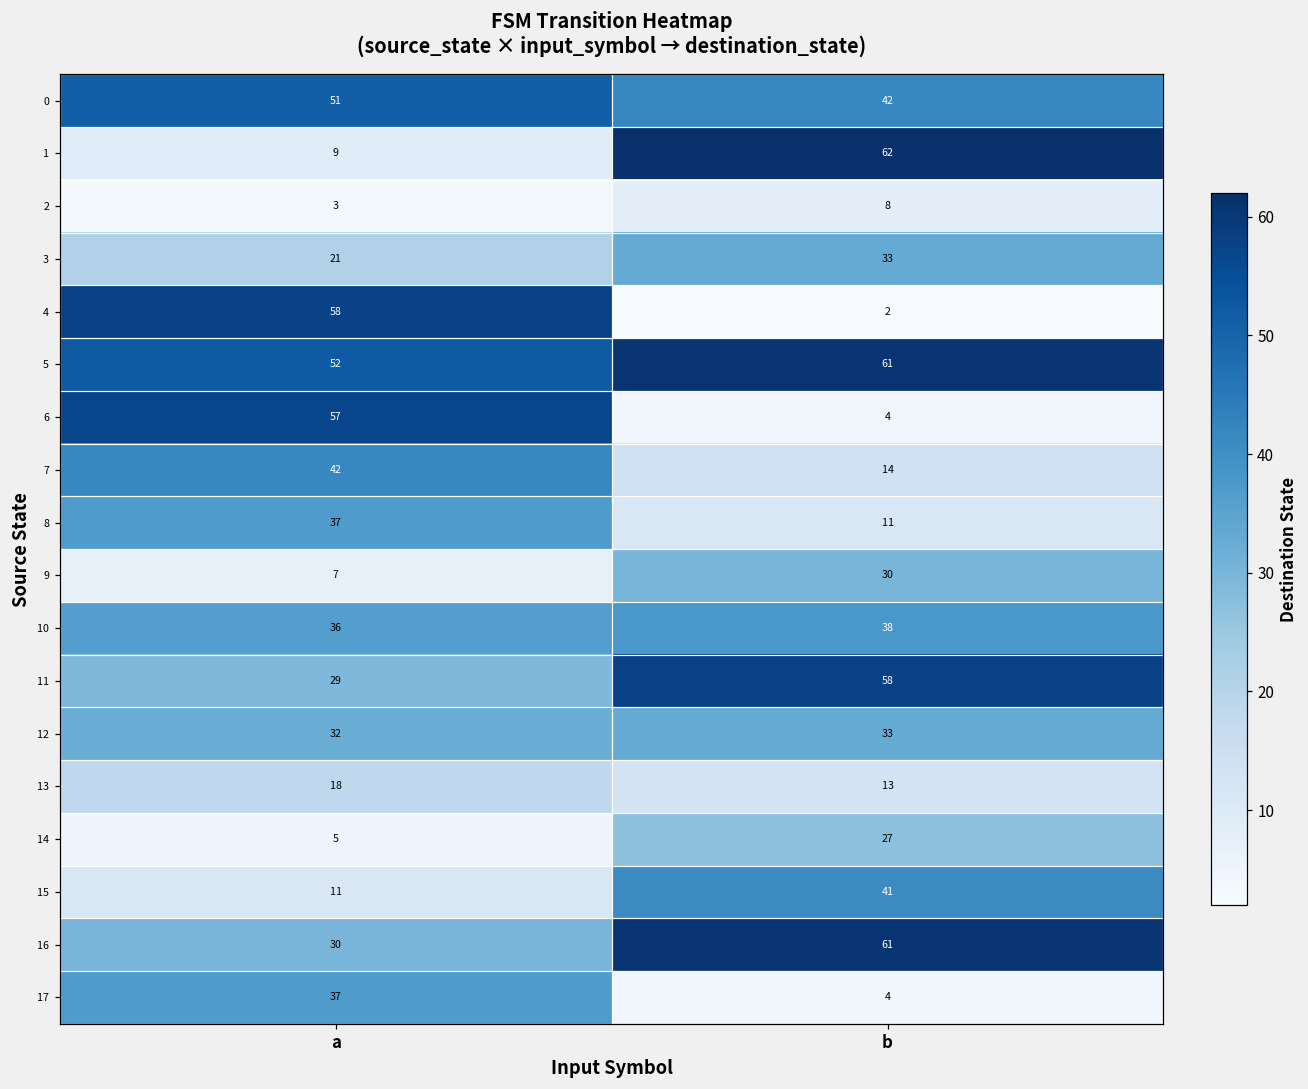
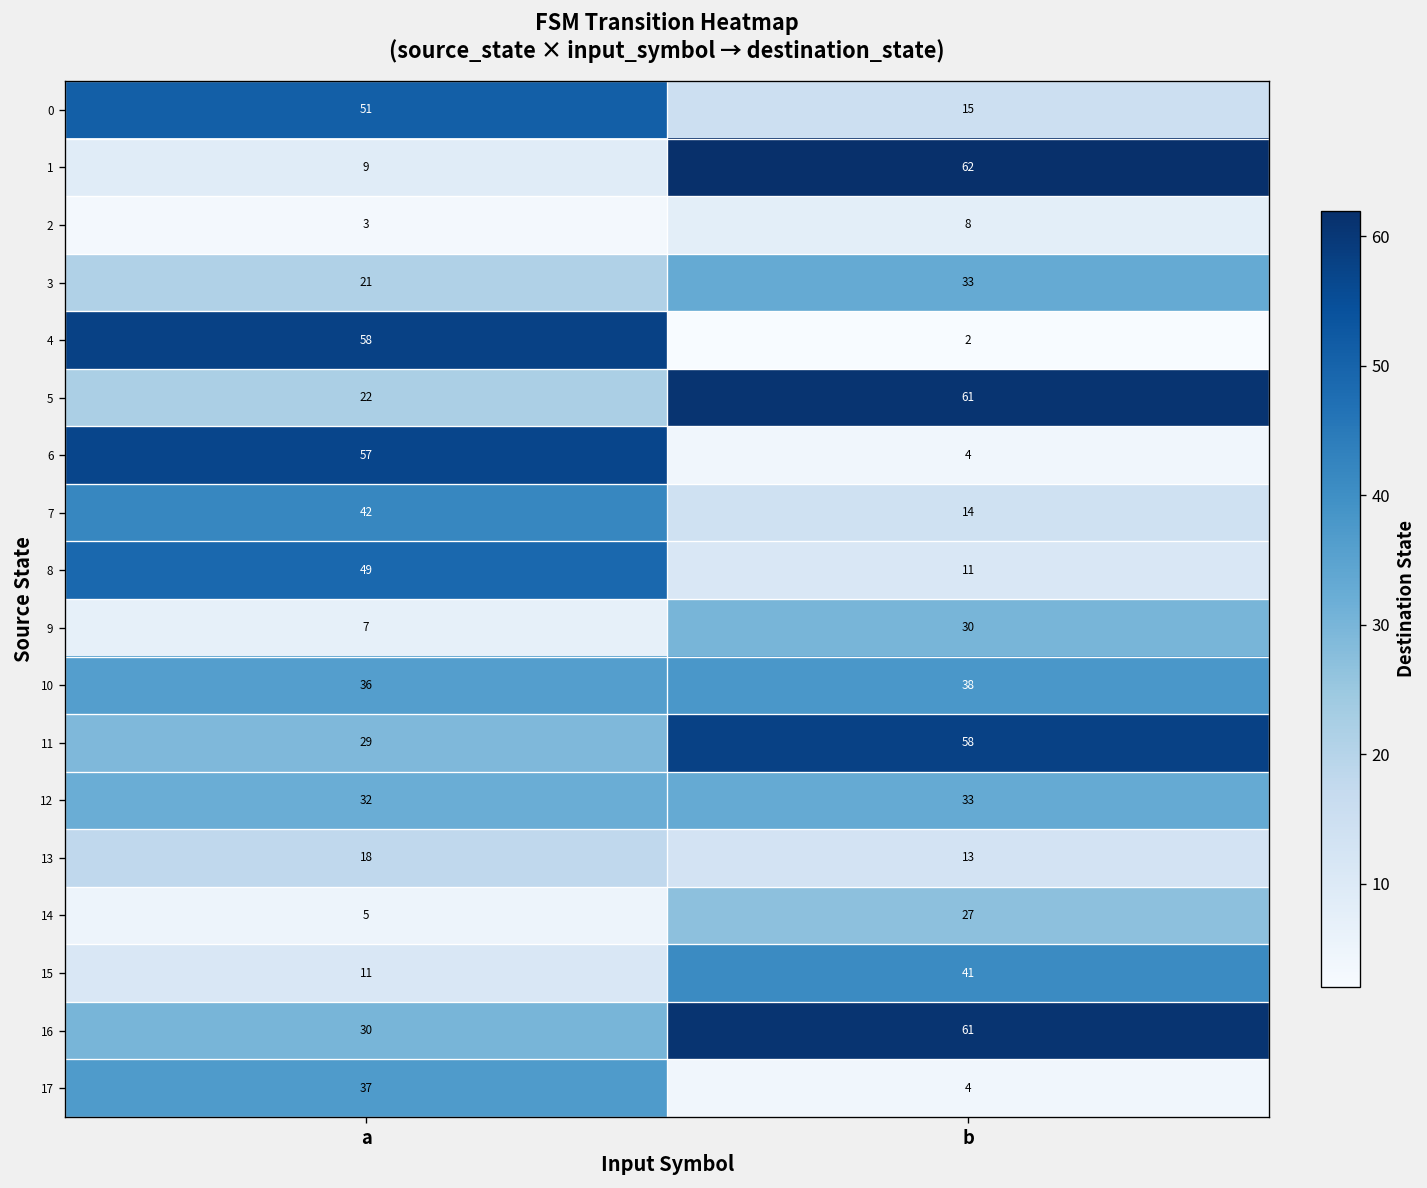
0, b: 42 -> 15
5, a: 52 -> 22
8, a: 37 -> 49
